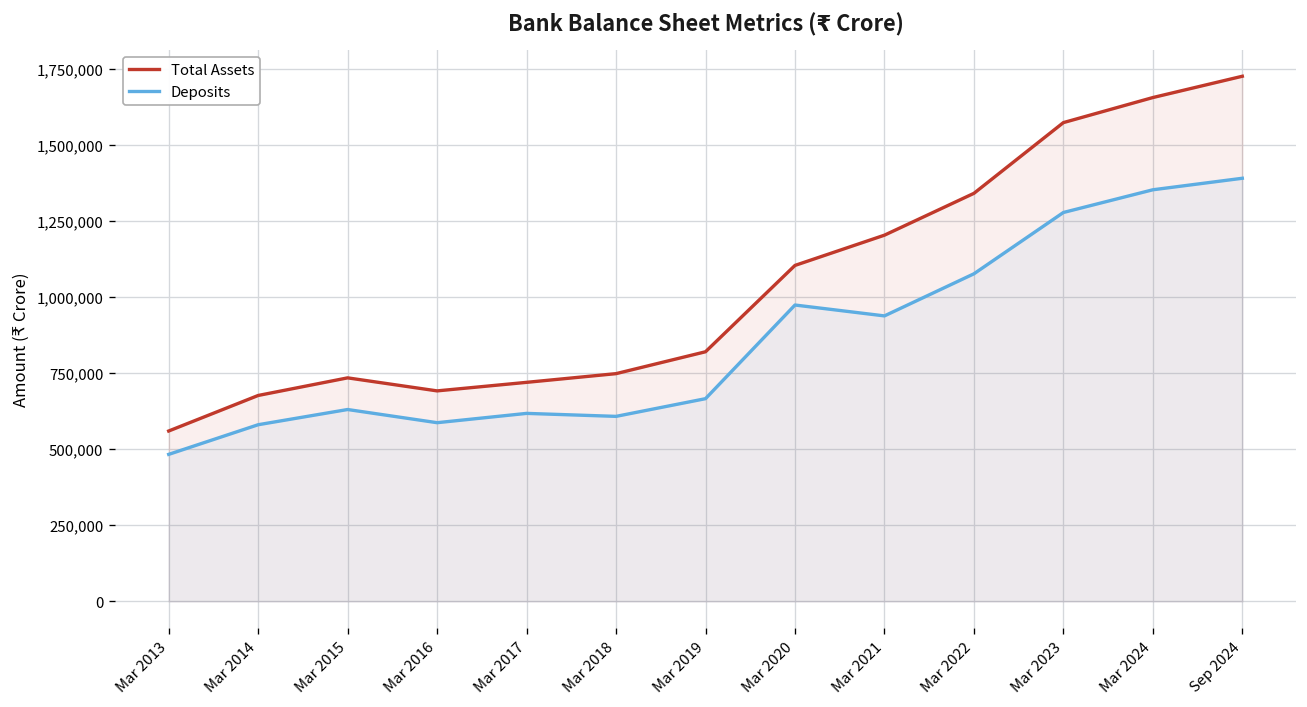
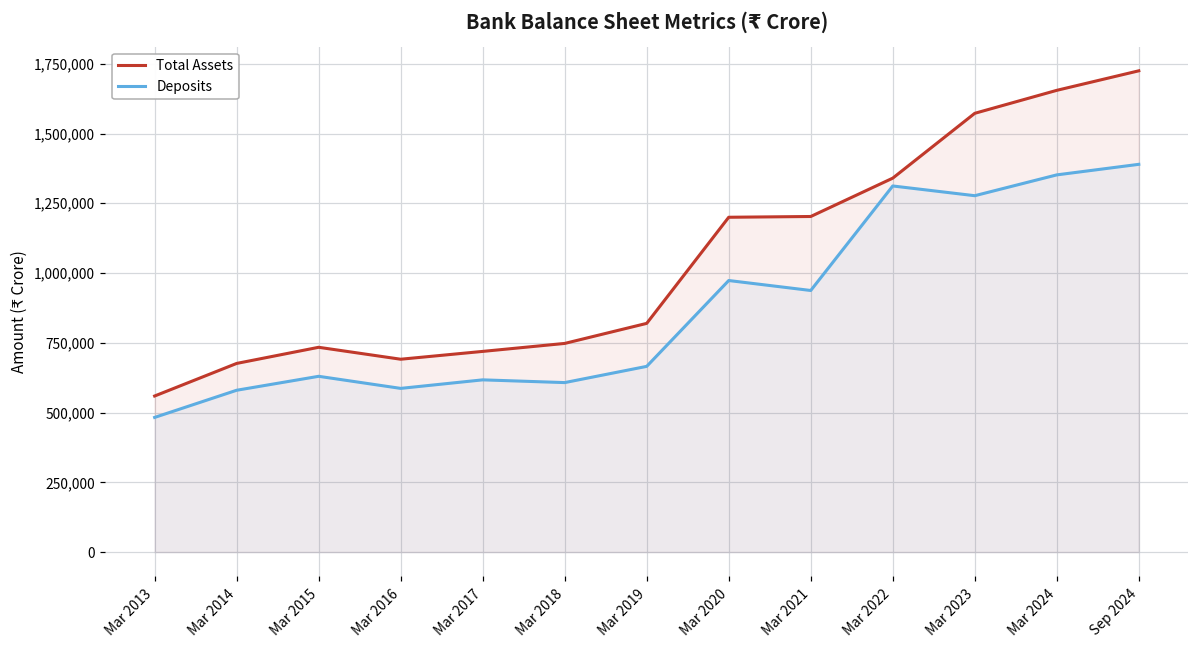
Total Assets, Mar 2020: 1,100,000 -> 1,200,000
Deposits, Mar 2022: 1,080,000 -> 1,310,000
